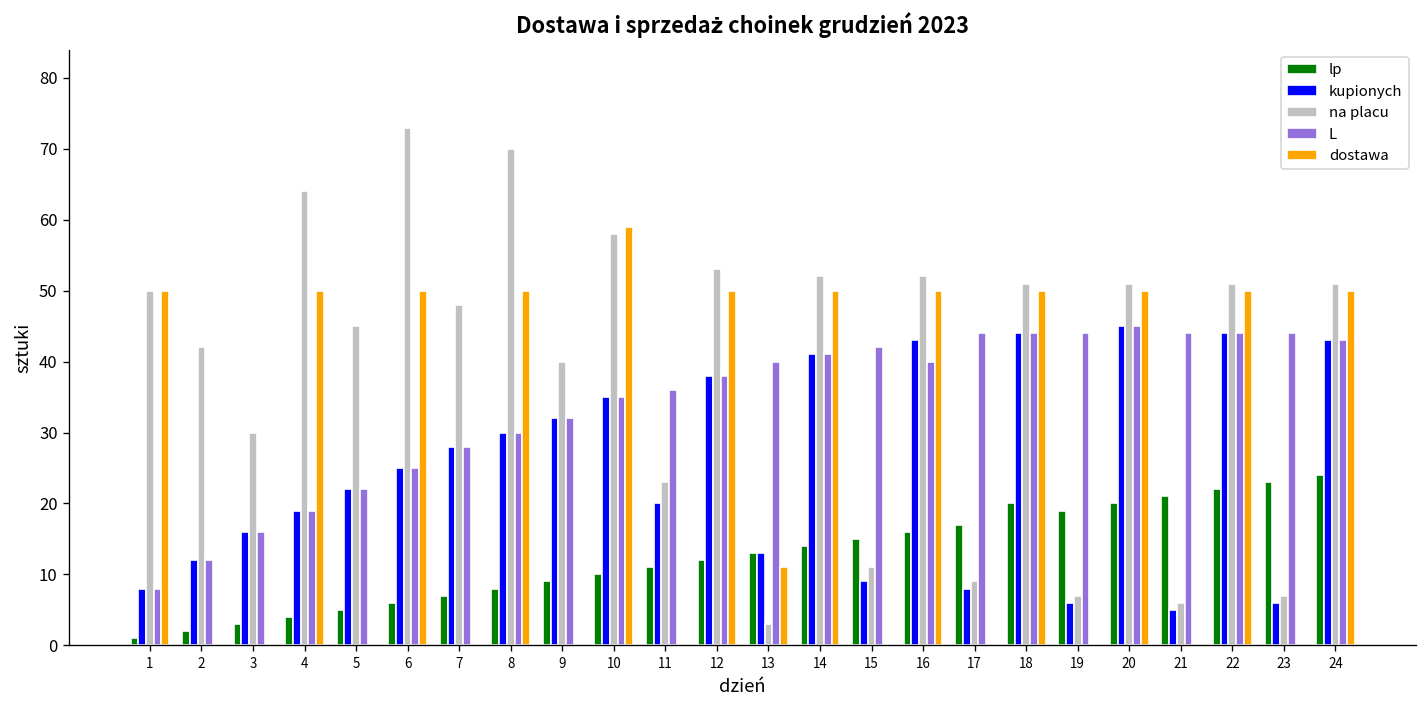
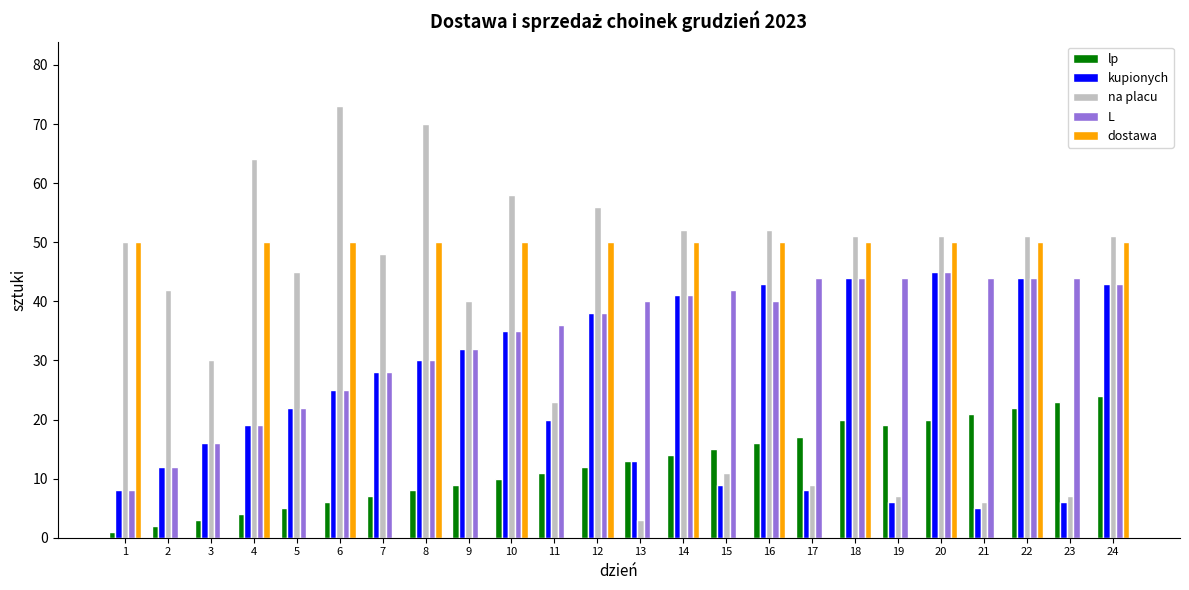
dostawa, 10: 59 -> 50
na placu, 12: 53 -> 56
dostawa, 13: 11 -> 0
